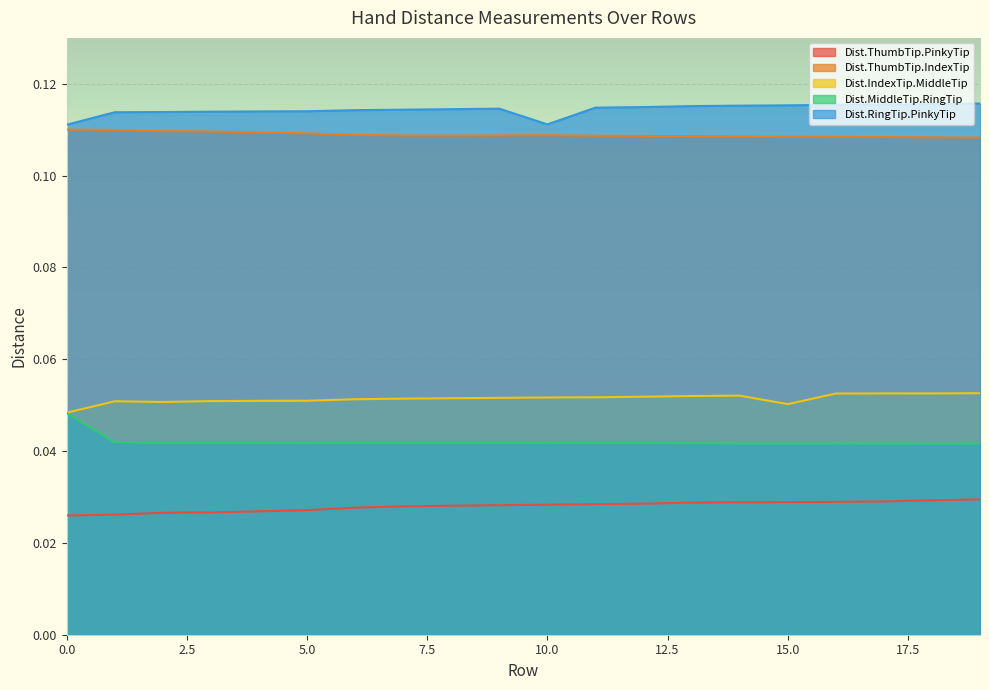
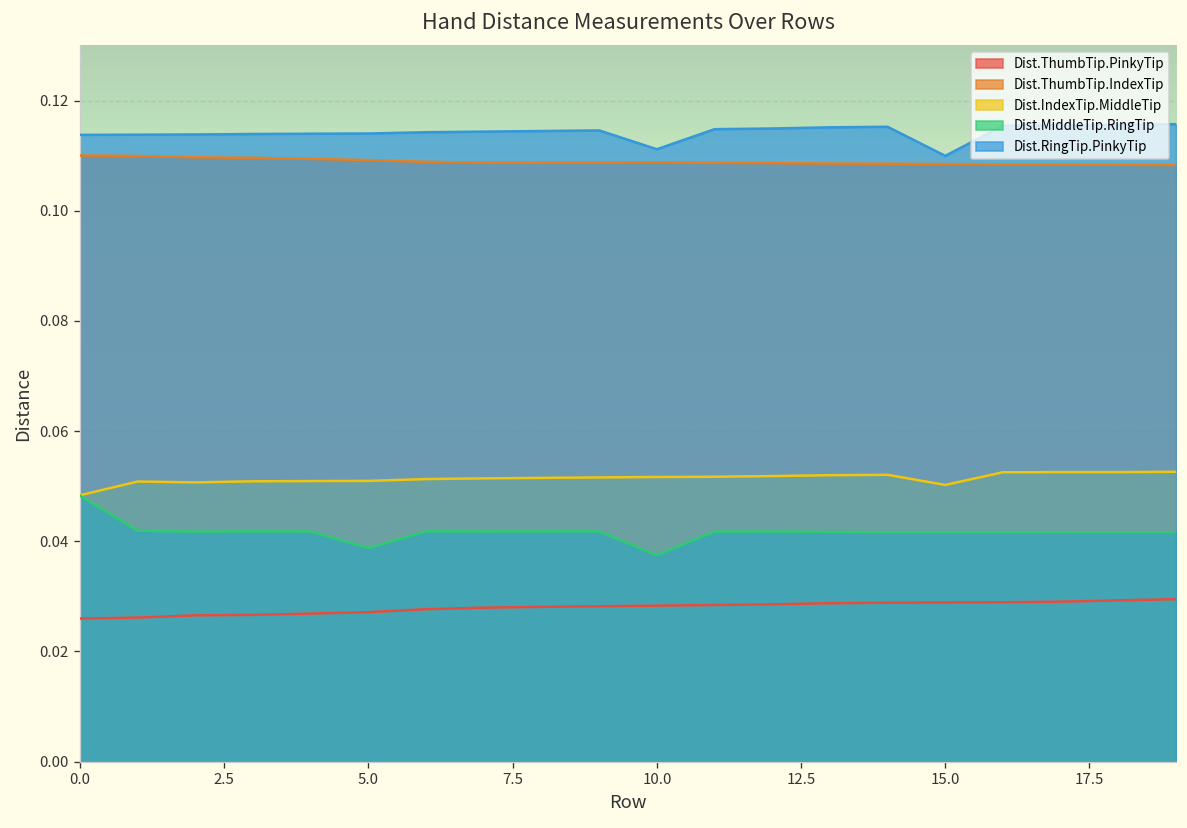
Dist.RingTip.PinkyTip, 0.0: 0.111 -> 0.114
Dist.MiddleTip.RingTip, 5.0: 0.042 -> 0.039
Dist.MiddleTip.RingTip, 10.0: 0.042 -> 0.037
Dist.RingTip.PinkyTip, 15.0: 0.115 -> 0.110
